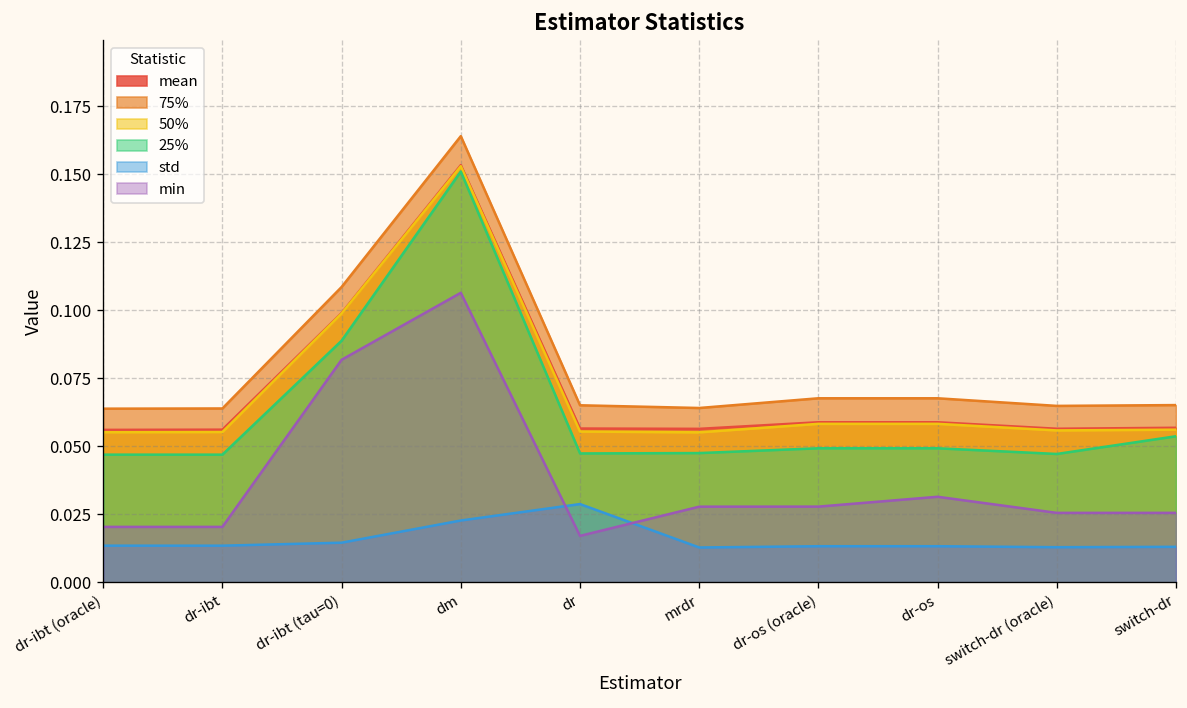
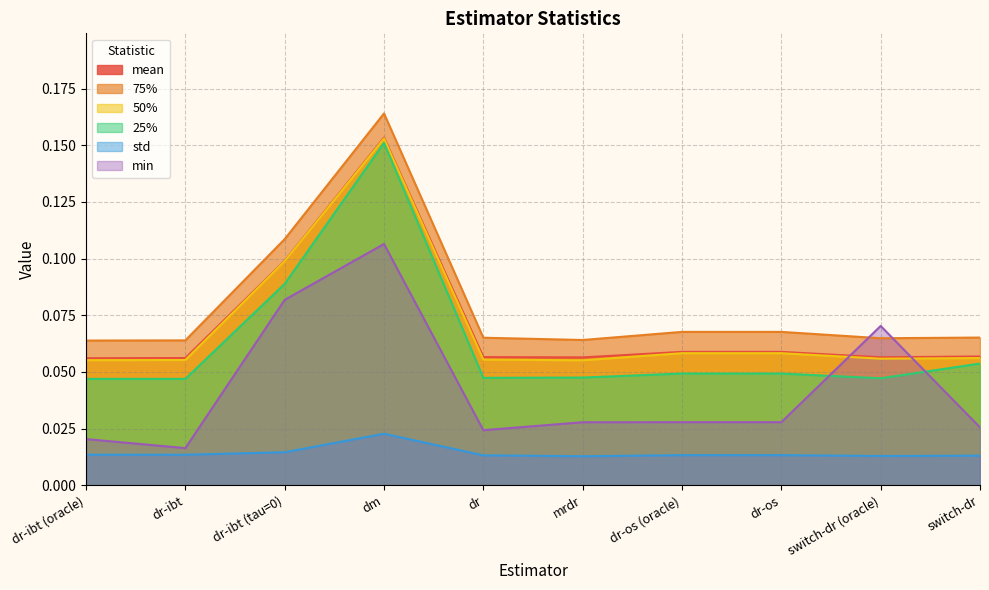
min, dr-ibt: 0.020 -> 0.016
std, dr: 0.029 -> 0.013
min, dr: 0.017 -> 0.024
min, dr-os: 0.031 -> 0.028
min, switch-dr (oracle): 0.026 -> 0.070
